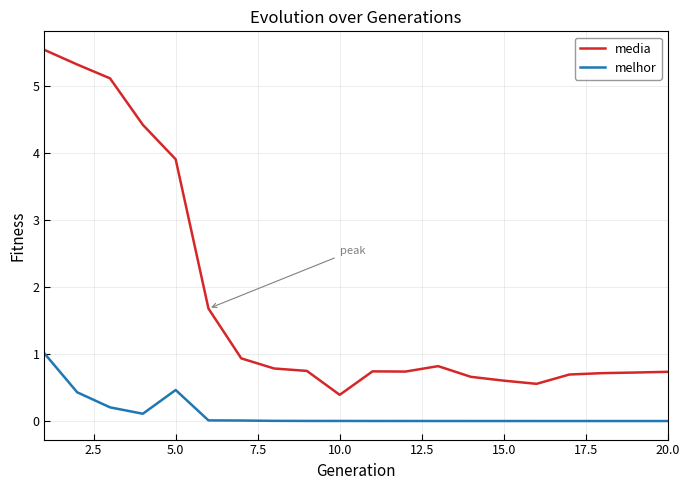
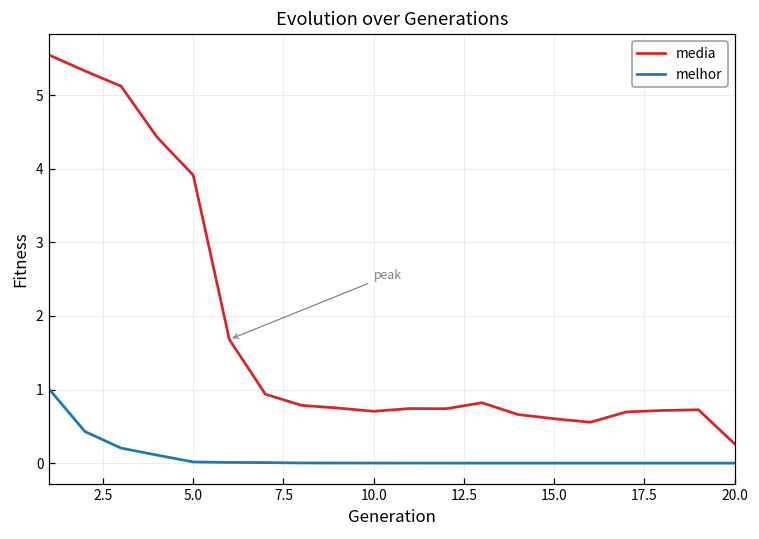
melhor, 5.0: 0.5 -> 0.0
media, 10.0: 0.4 -> 0.7
media, 20.0: 0.7 -> 0.3
